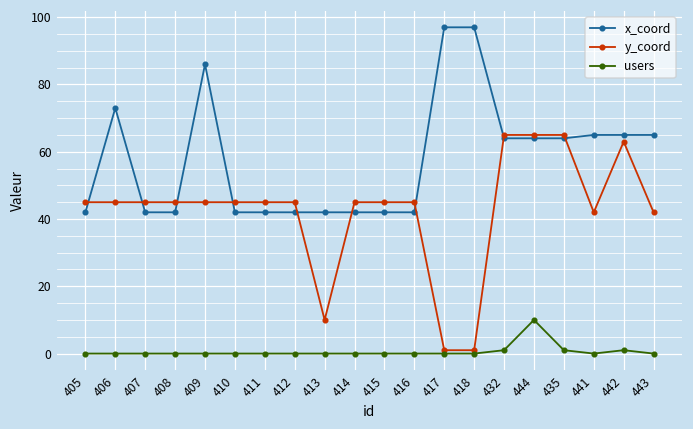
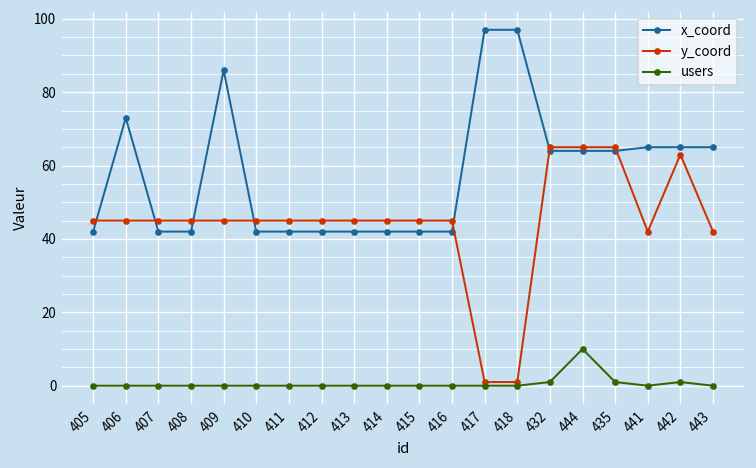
y_coord, 413: 10 -> 45
